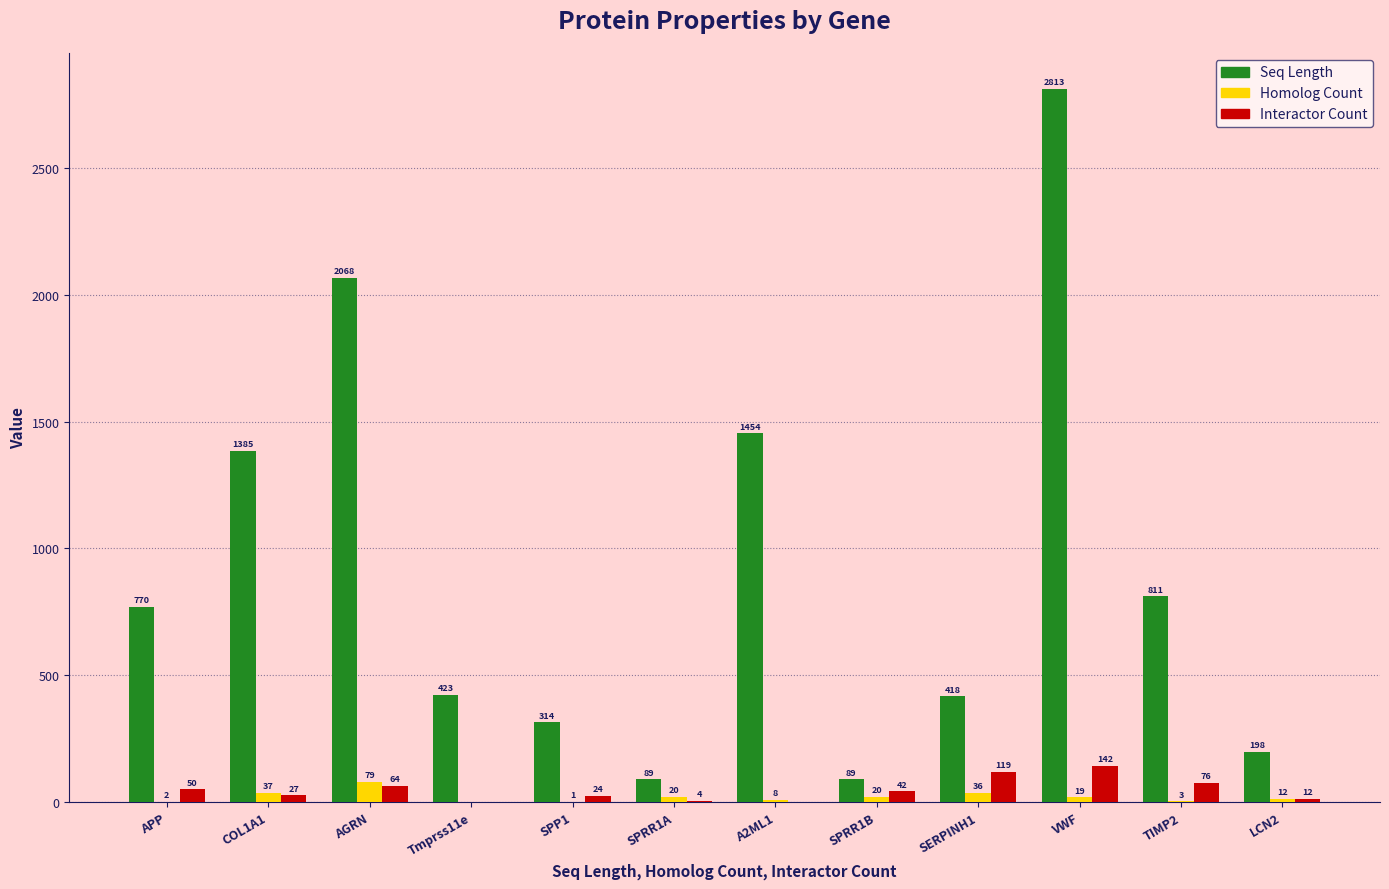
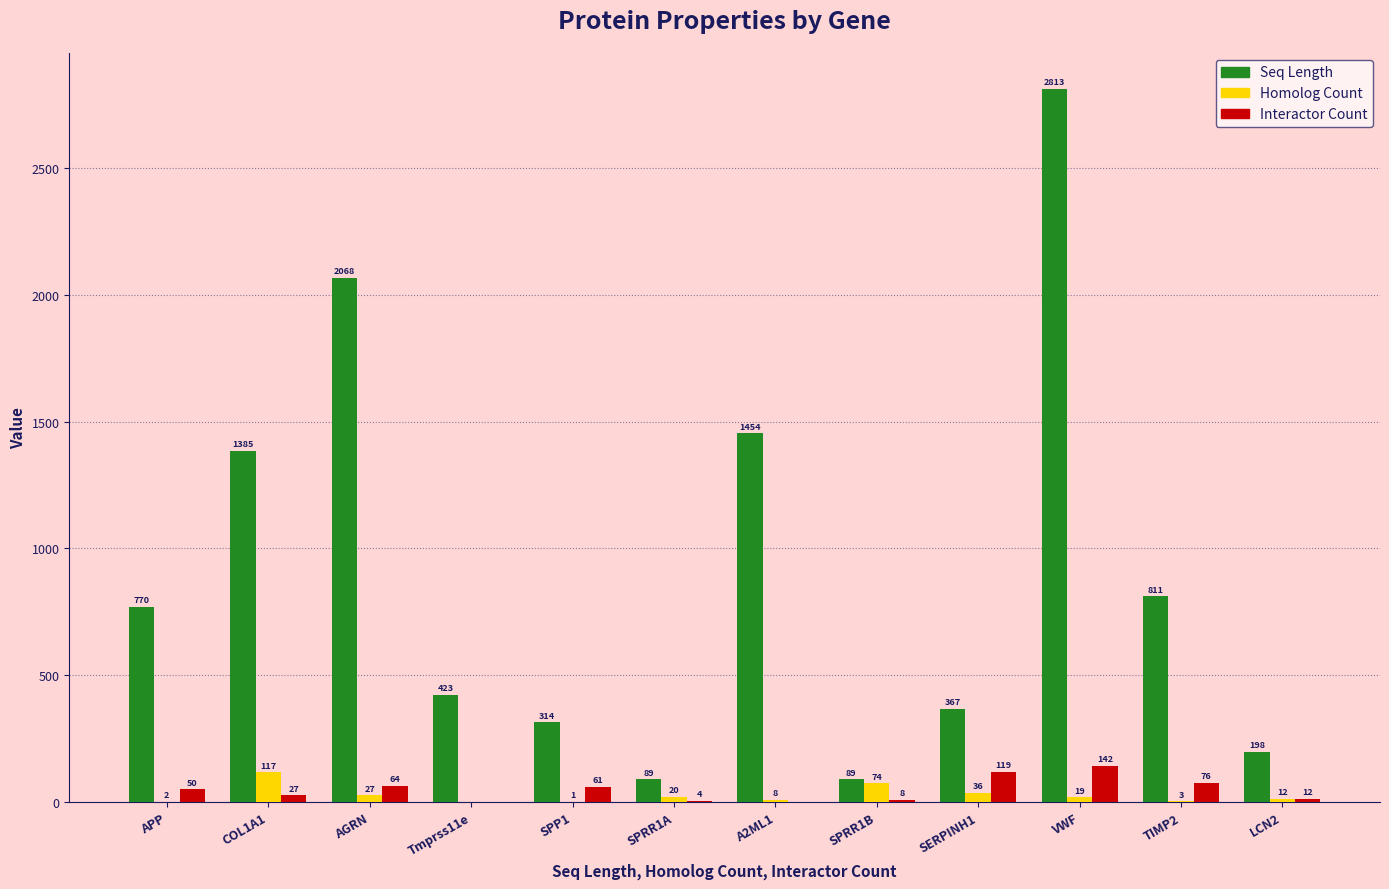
Homolog Count, COL1A1: 37 -> 117
Homolog Count, AGRN: 79 -> 27
Interactor Count, SPP1: 24 -> 61
Homolog Count, SPRR1B: 20 -> 74
Interactor Count, SPRR1B: 42 -> 8
Seq Length, SERPINH1: 418 -> 367
